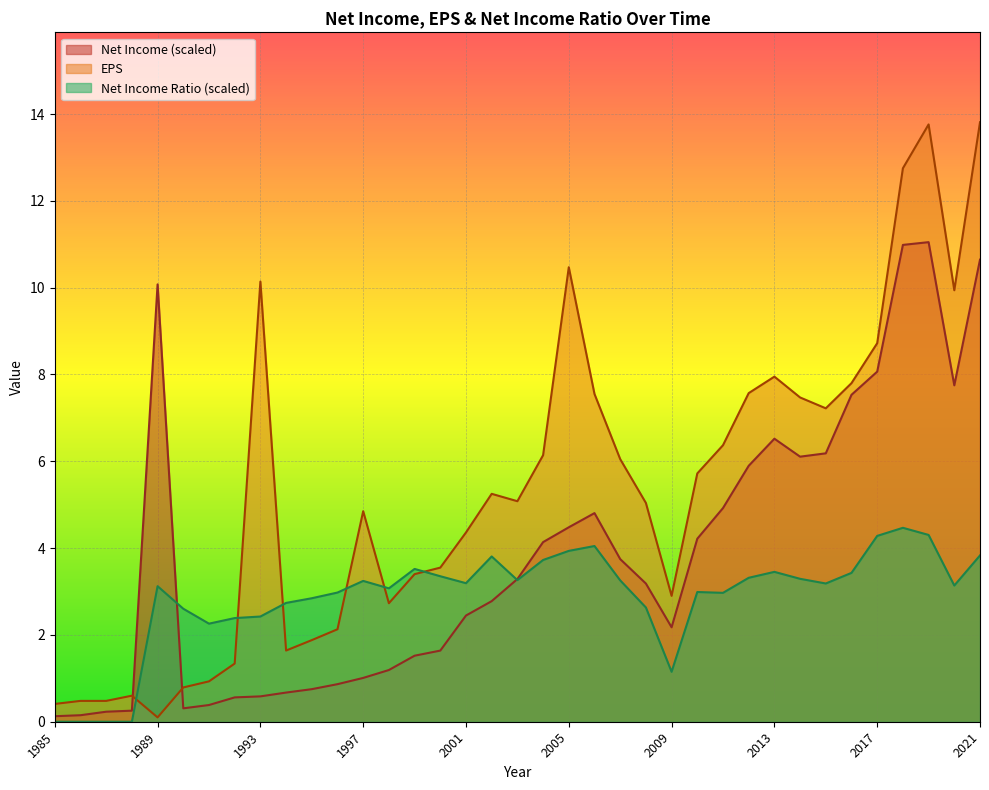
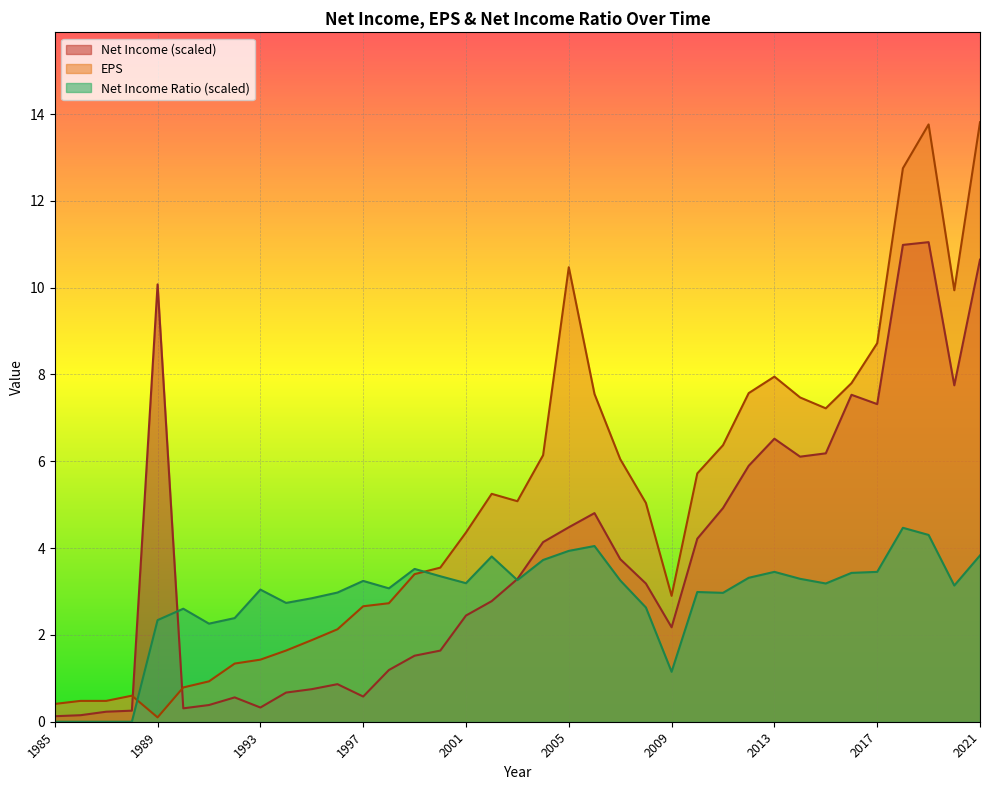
Net Income Ratio (scaled), 1989: 3.1 -> 2.3
Net Income (scaled), 1993: 0.6 -> 0.3
EPS, 1993: 10.1 -> 1.4
Net Income Ratio (scaled), 1993: 2.4 -> 3.0
Net Income (scaled), 1997: 1.0 -> 0.6
EPS, 1997: 4.9 -> 2.7
Net Income (scaled), 2017: 8.1 -> 7.3
Net Income Ratio (scaled), 2017: 4.3 -> 3.5
